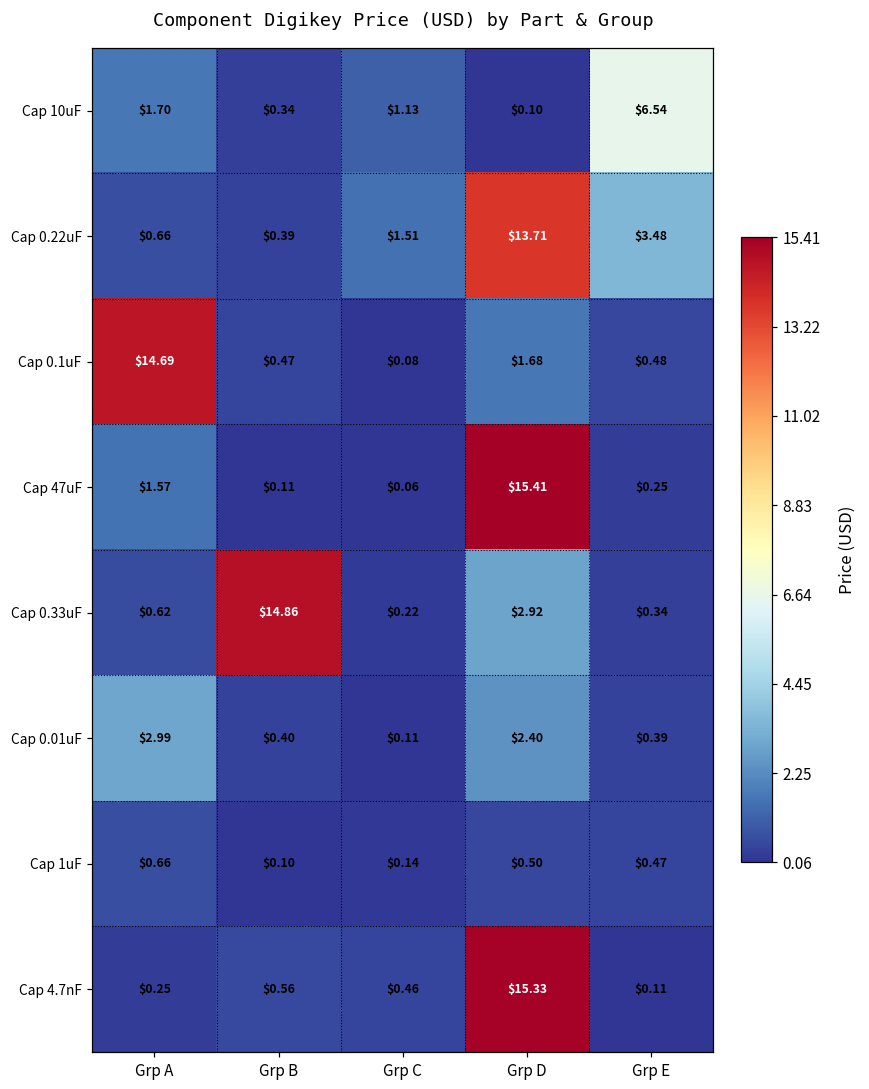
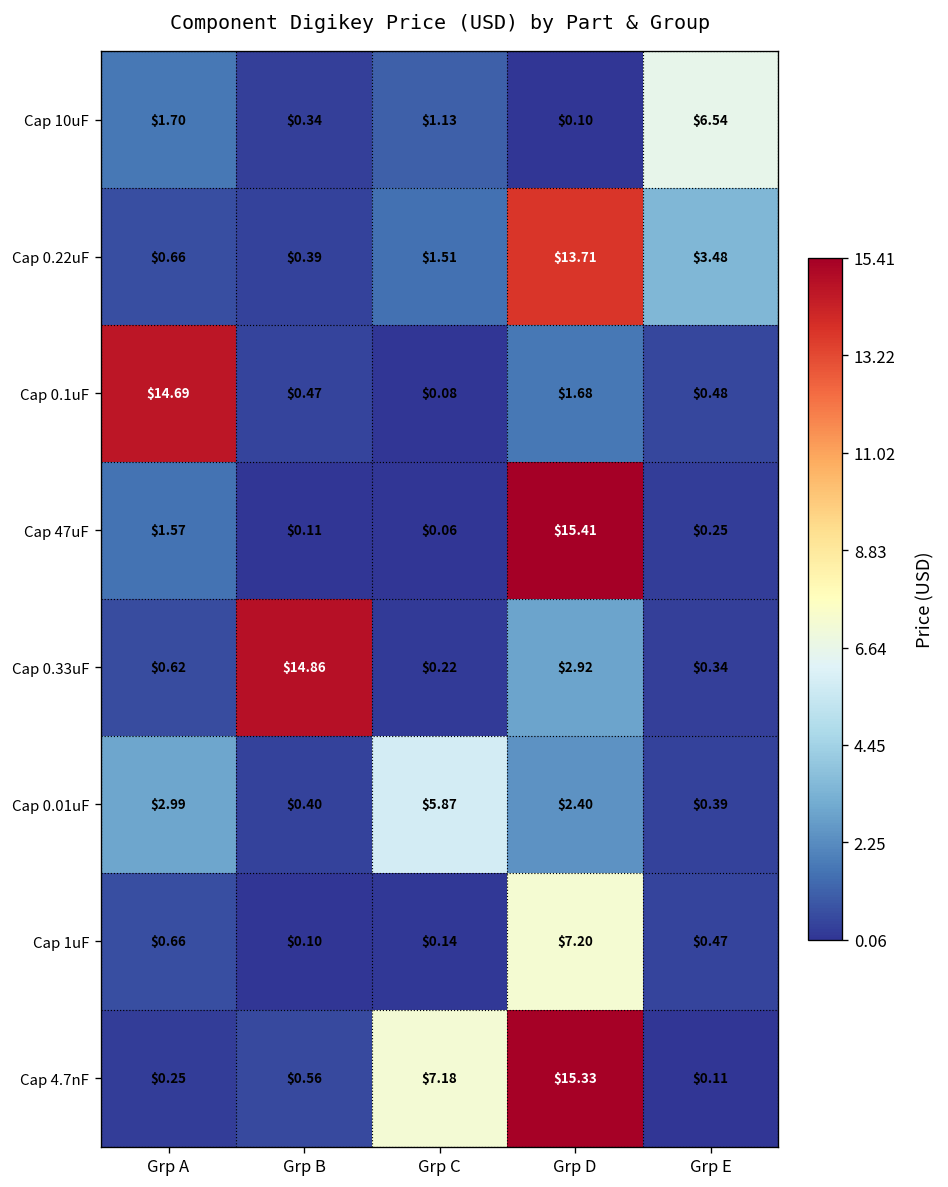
Cap 0.01uF, Grp C: $0.11 -> $5.87
Cap 1uF, Grp D: $0.50 -> $7.20
Cap 4.7nF, Grp C: $0.46 -> $7.18
